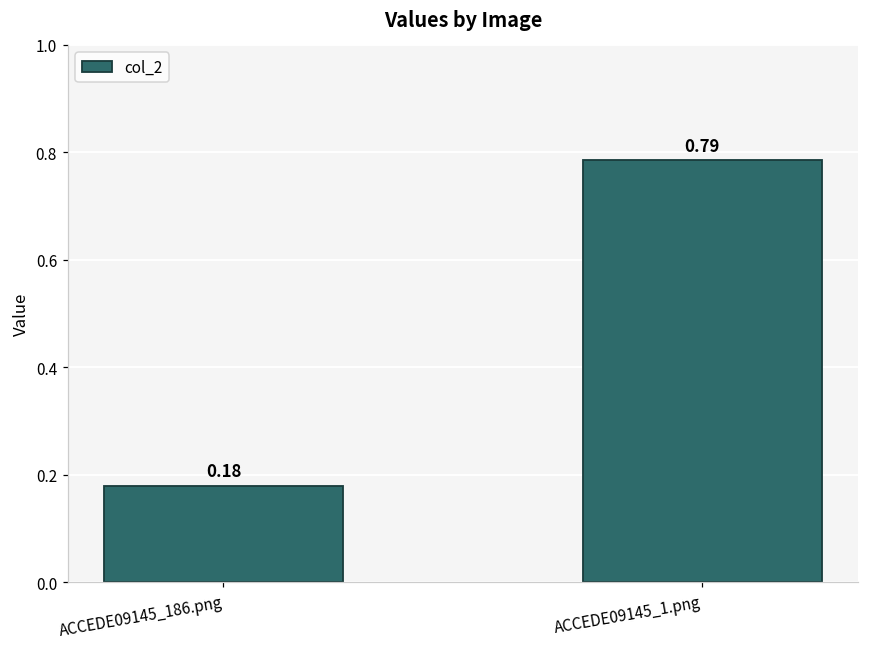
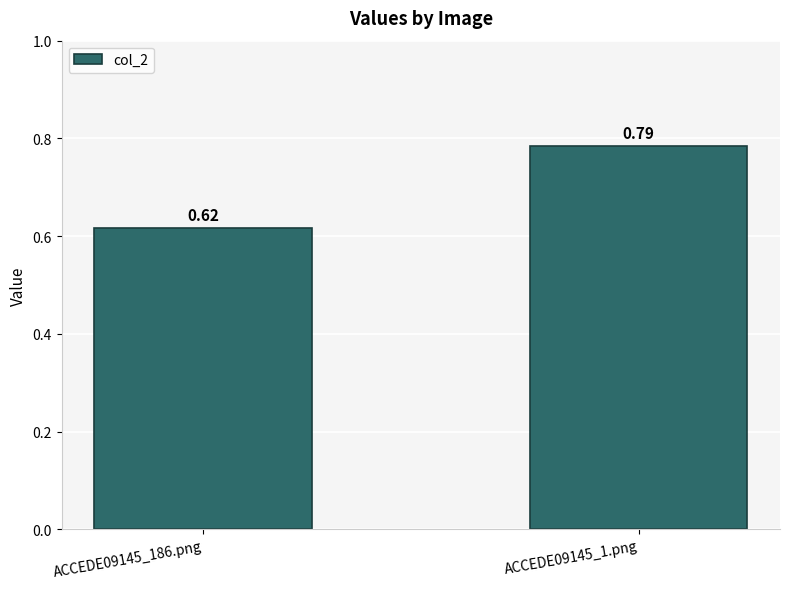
ACCEDE09145_186.png: 0.18 -> 0.62
